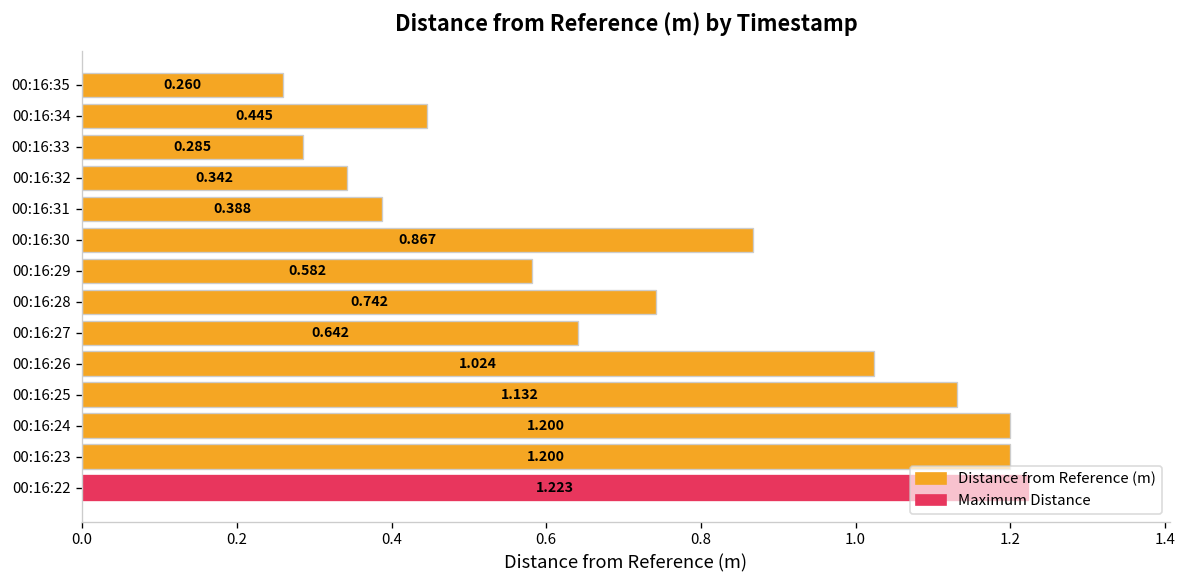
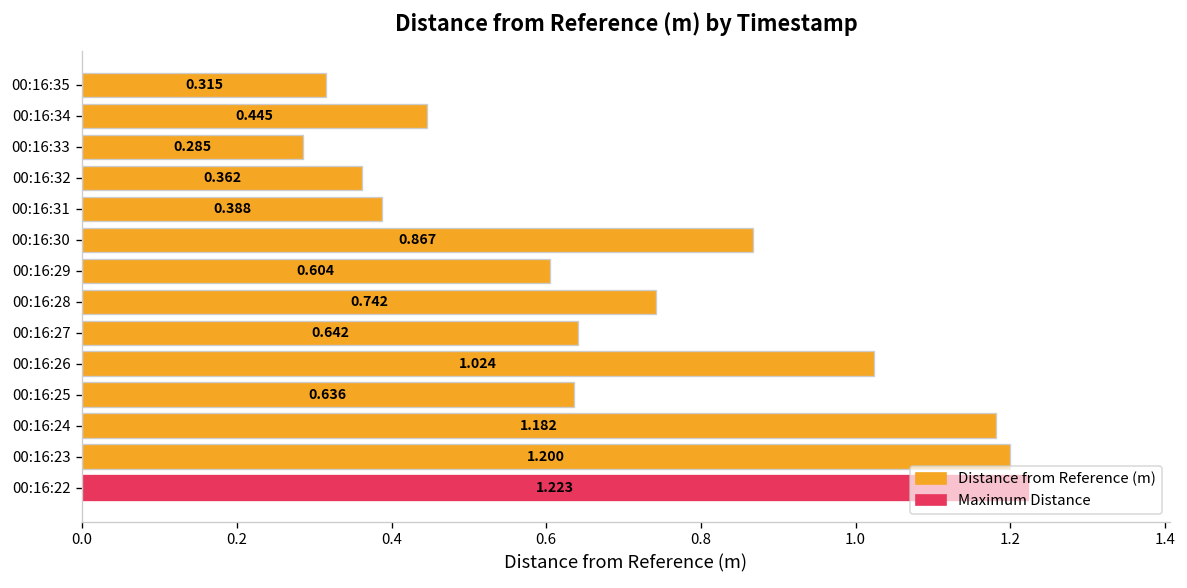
00:16:35: 0.260 -> 0.315
00:16:32: 0.342 -> 0.362
00:16:29: 0.582 -> 0.604
00:16:25: 1.132 -> 0.636
00:16:24: 1.200 -> 1.182
